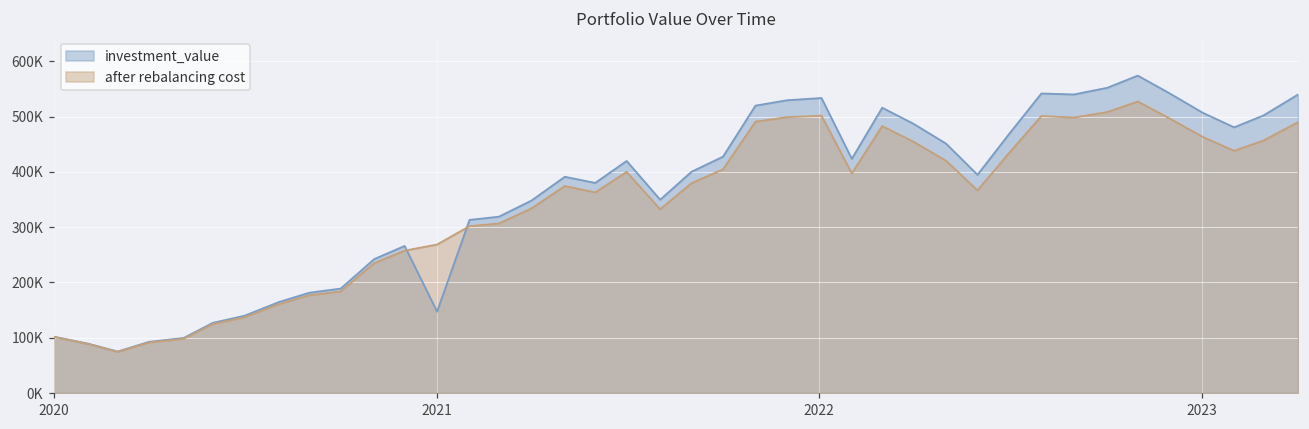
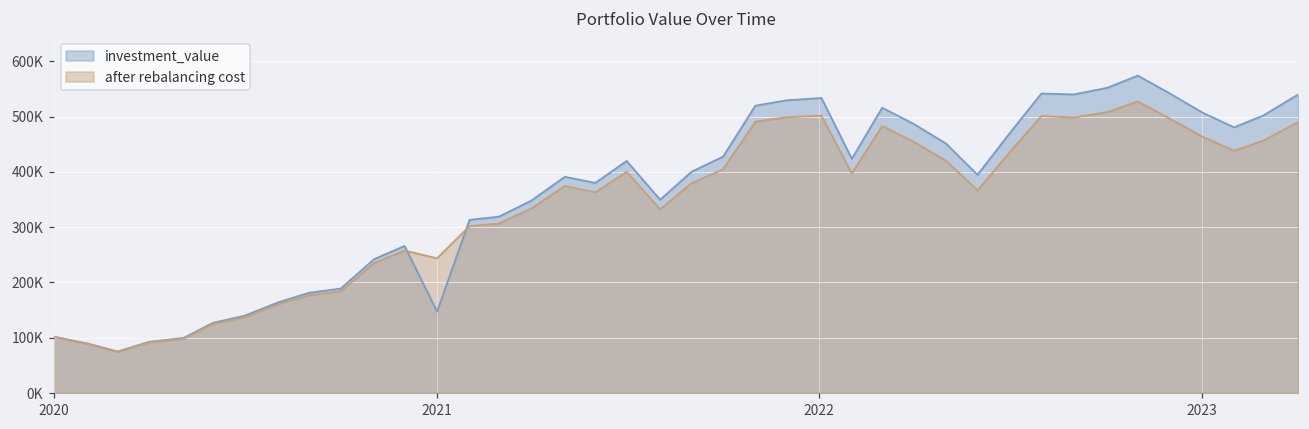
after rebalancing cost, 2021: 270000 -> 240000
